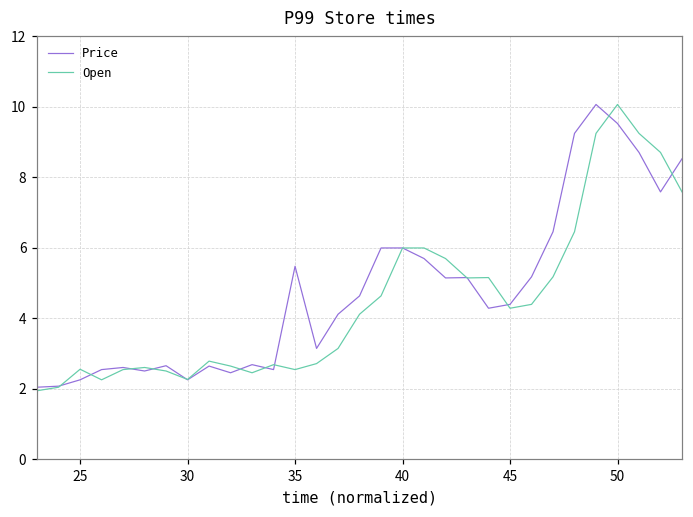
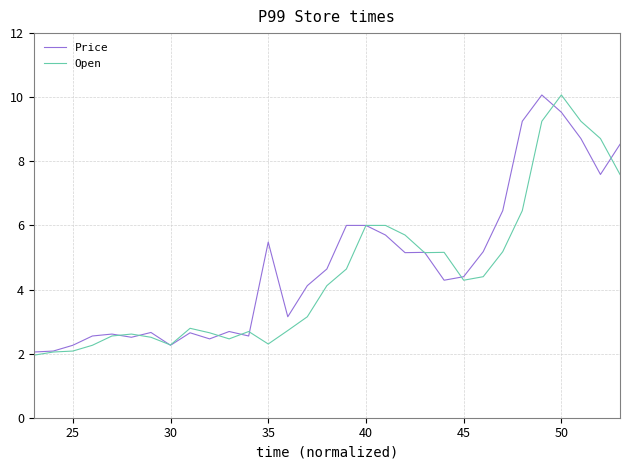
Open, 25: 2.6 -> 2.1
Open, 35: 2.6 -> 2.3
